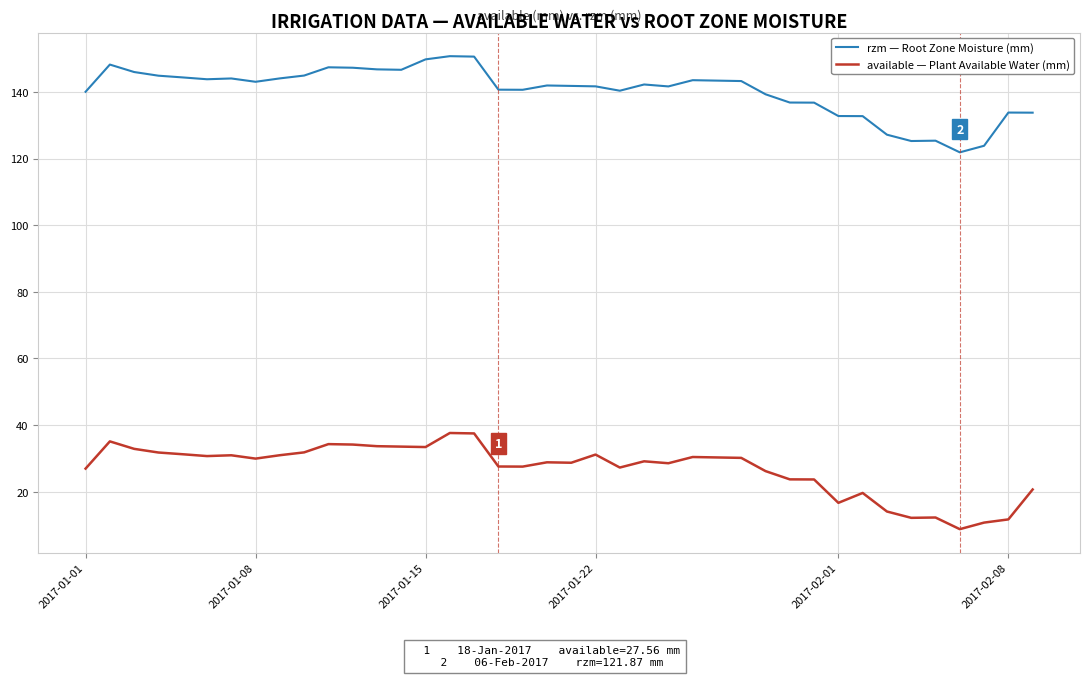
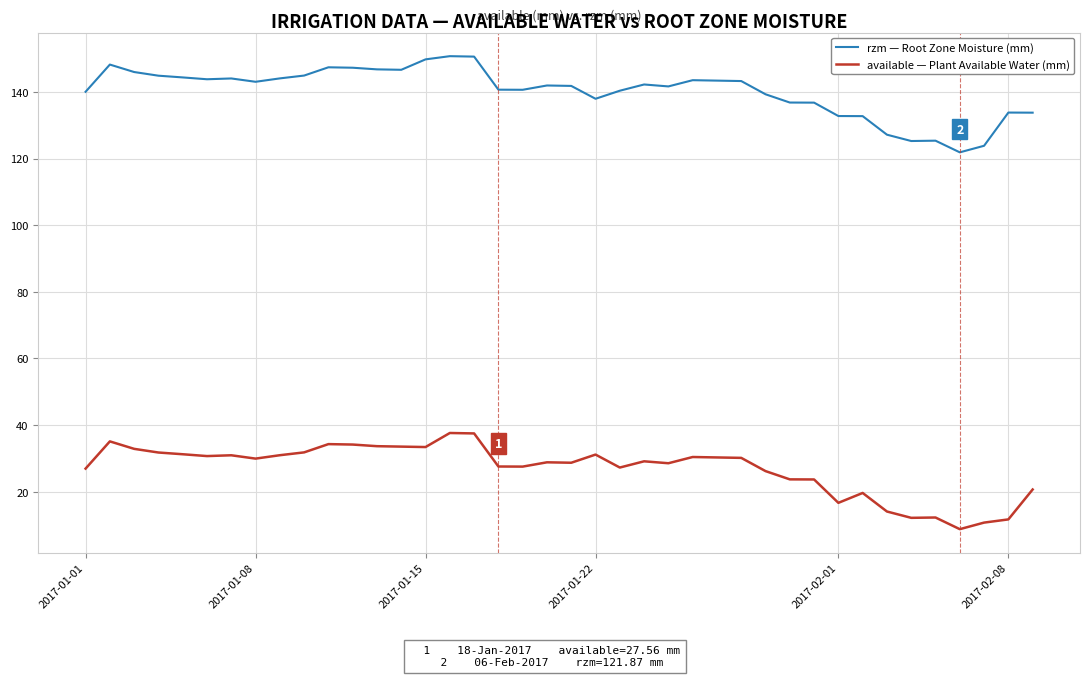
rzm — Root Zone Moisture (mm), 2017-01-22: 142 -> 138
